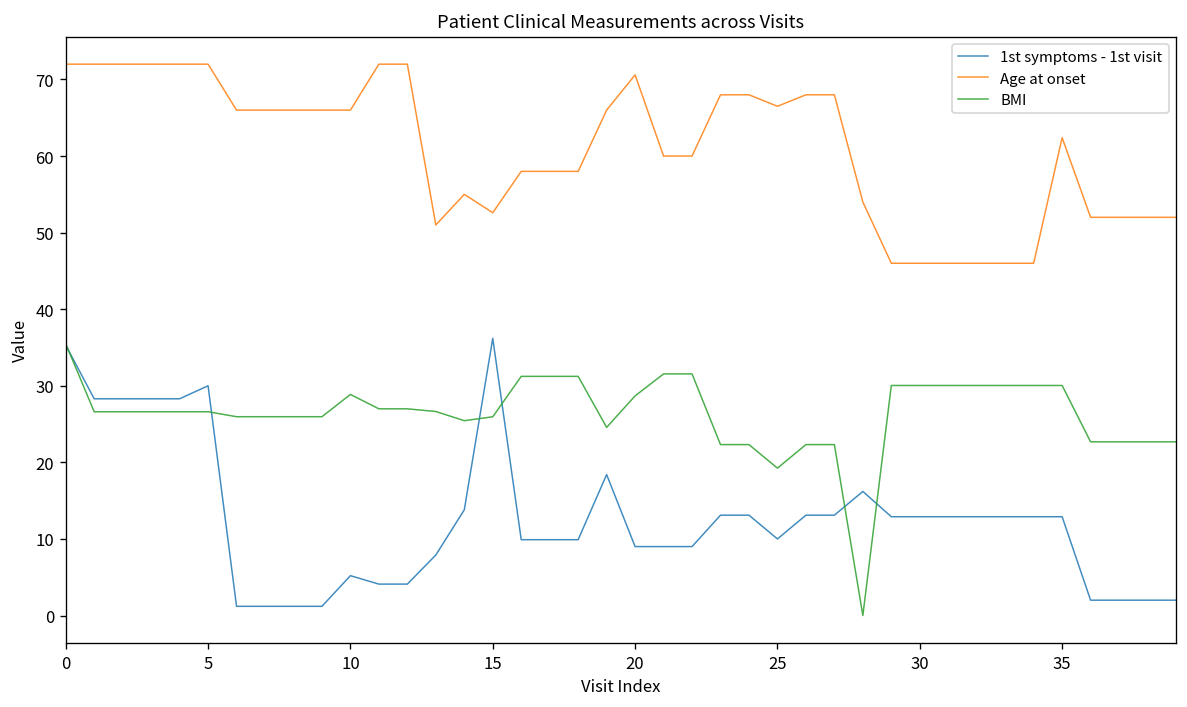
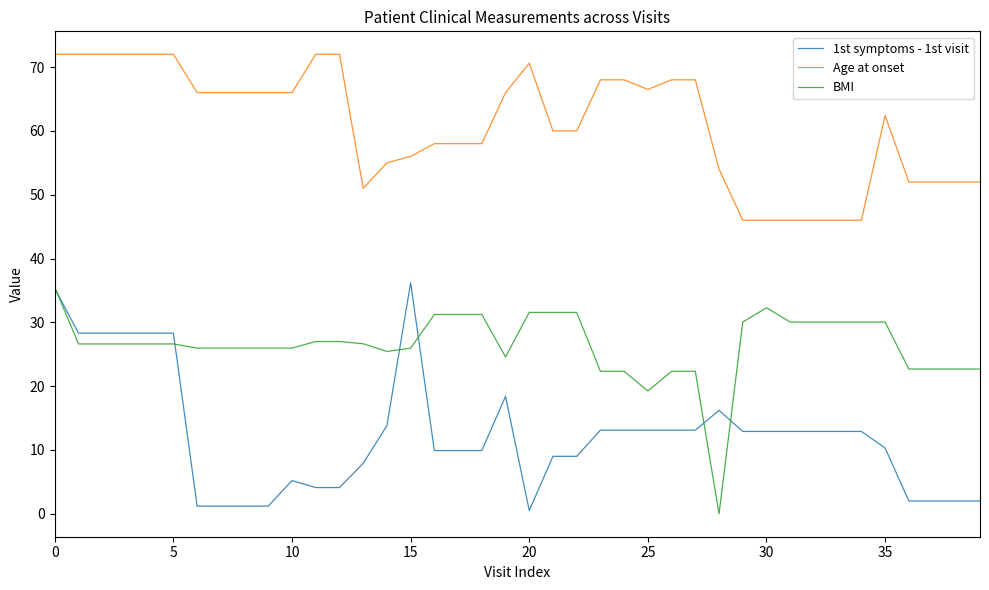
1st symptoms - 1st visit, 5: 30 -> 28
BMI, 10: 29 -> 26
Age at onset, 15: 53 -> 56
1st symptoms - 1st visit, 20: 9 -> 1
BMI, 20: 29 -> 32
1st symptoms - 1st visit, 25: 10 -> 13
BMI, 30: 30 -> 32
1st symptoms - 1st visit, 35: 13 -> 10
